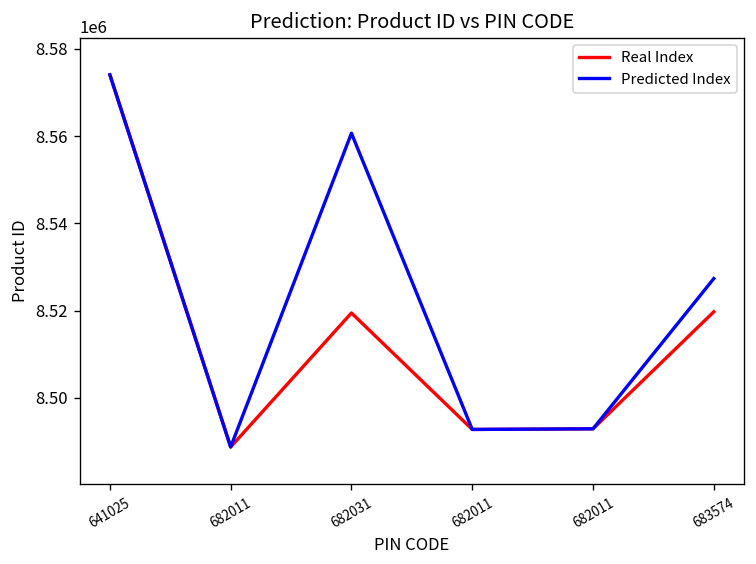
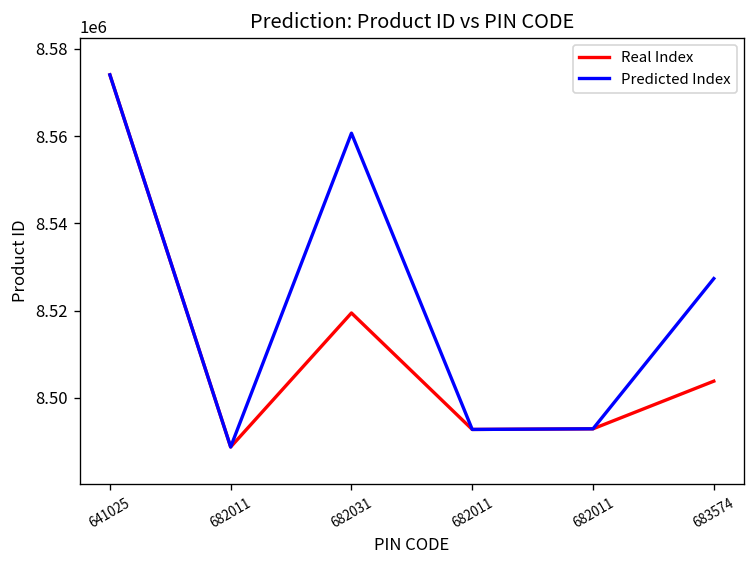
Real Index, 683574: 8520000 -> 8504000
